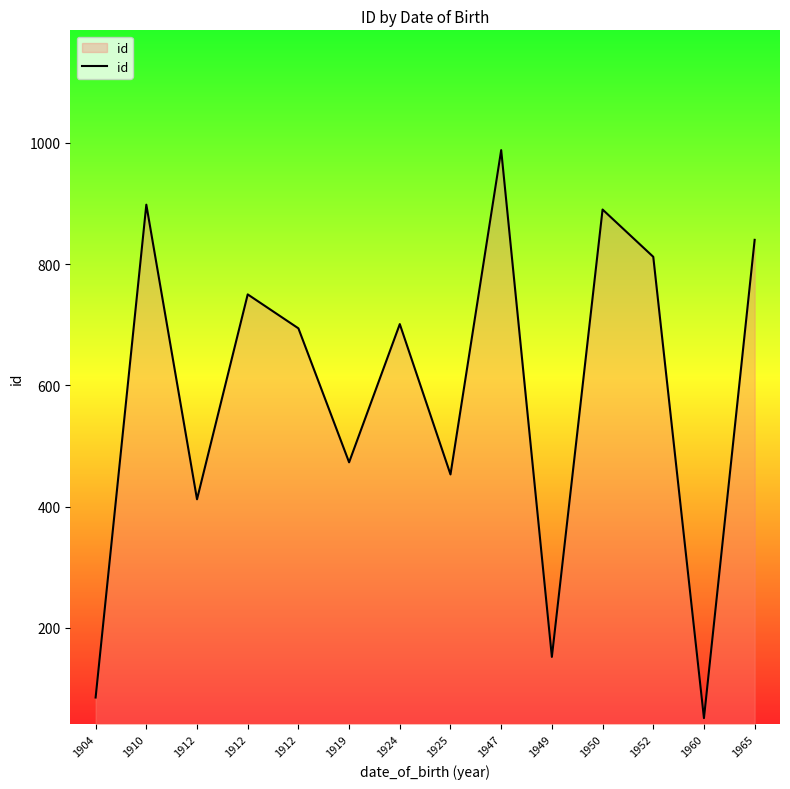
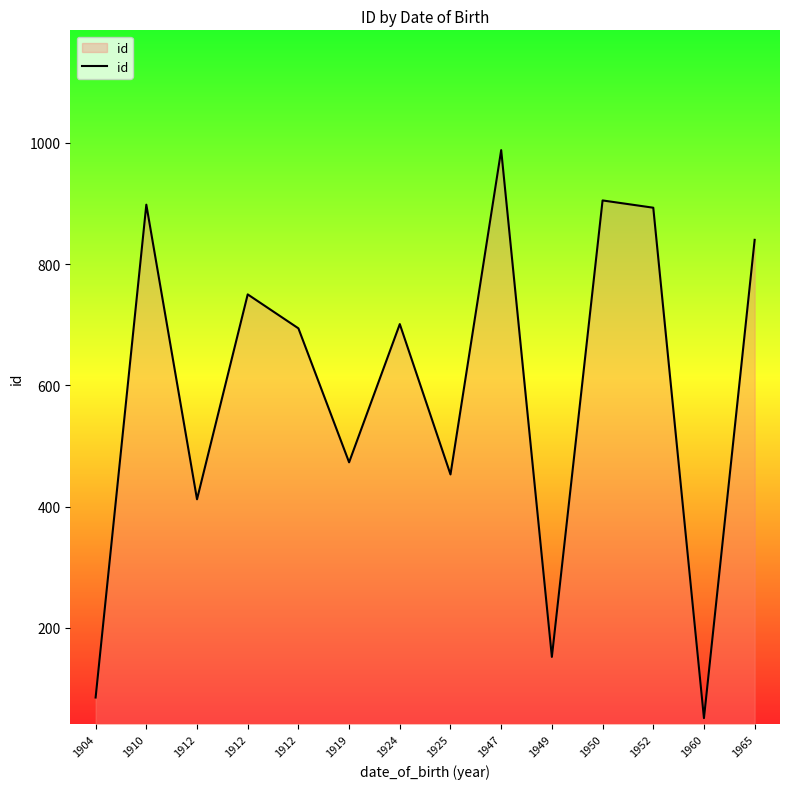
1950: 890 -> 910
1952: 810 -> 890
